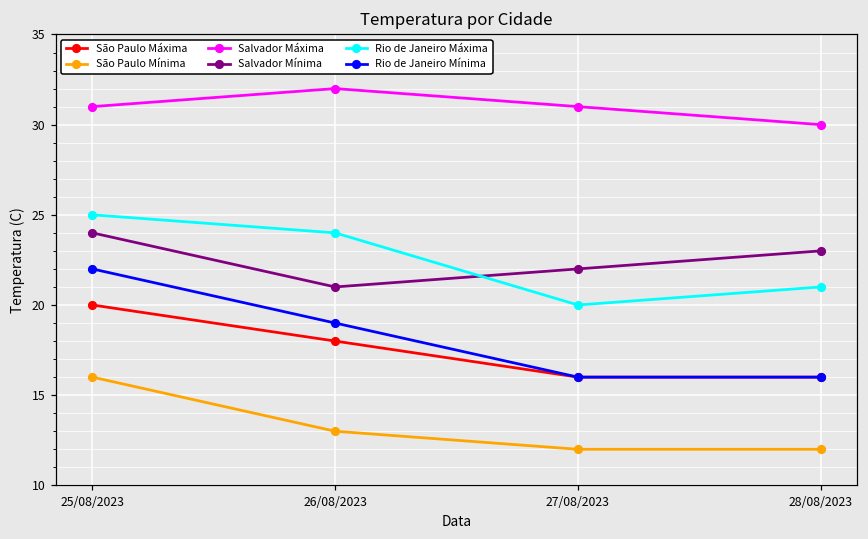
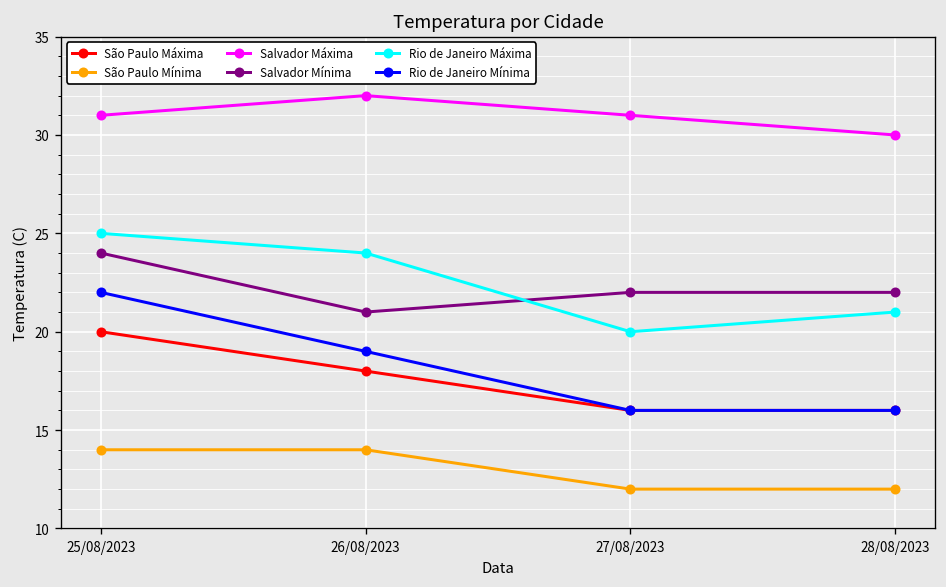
São Paulo Mínima, 25/08/2023: 16 -> 14
São Paulo Mínima, 26/08/2023: 13 -> 14
Salvador Mínima, 28/08/2023: 23 -> 22
